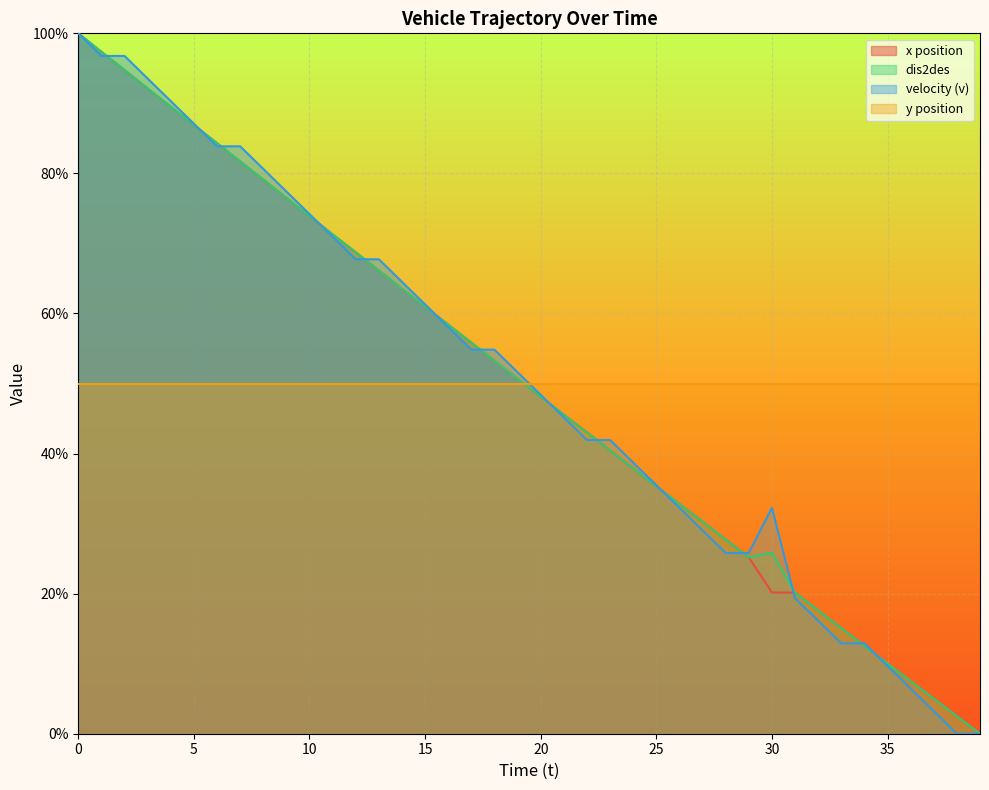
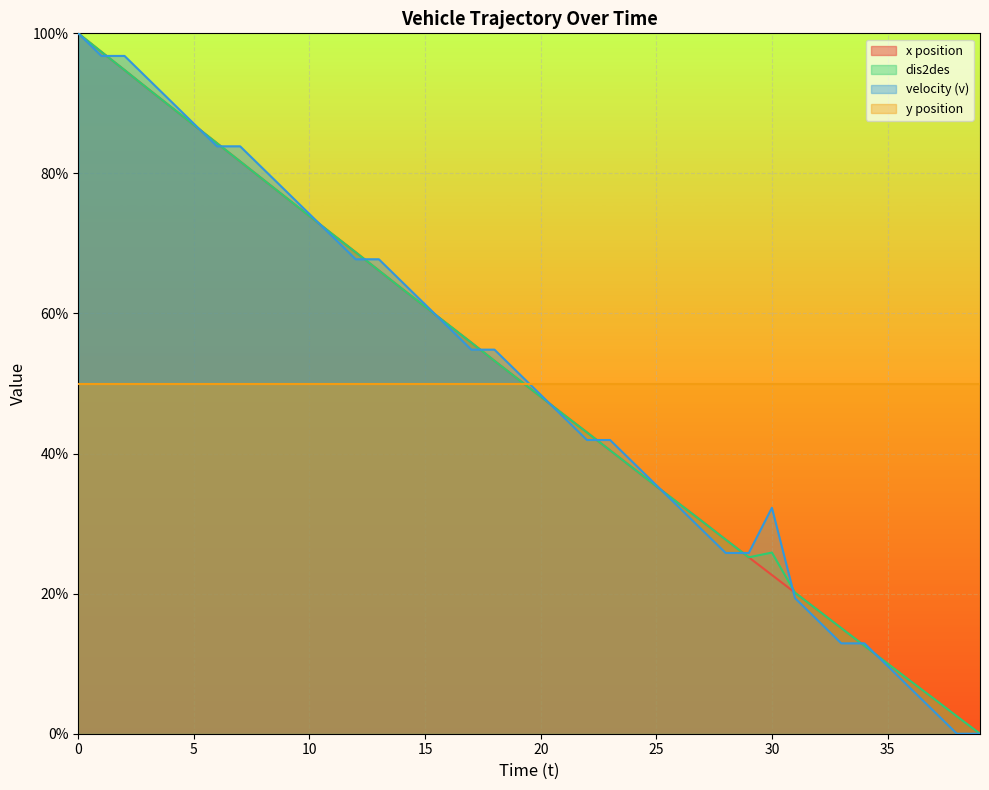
x position, 30: 20% -> 23%
